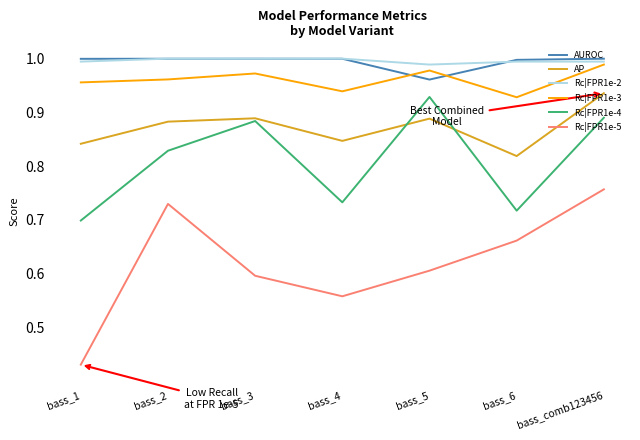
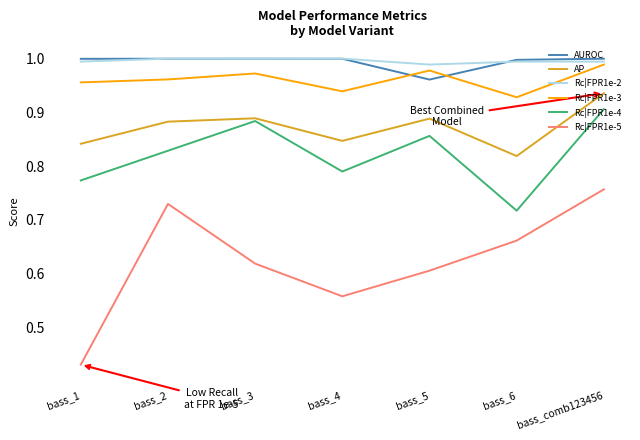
Rc|FPR1e-4, bass_1: 0.70 -> 0.77
Rc|FPR1e-5, bass_3: 0.60 -> 0.62
Rc|FPR1e-4, bass_4: 0.73 -> 0.79
Rc|FPR1e-4, bass_5: 0.93 -> 0.86
Rc|FPR1e-4, bass_comb123456: 0.89 -> 0.91
